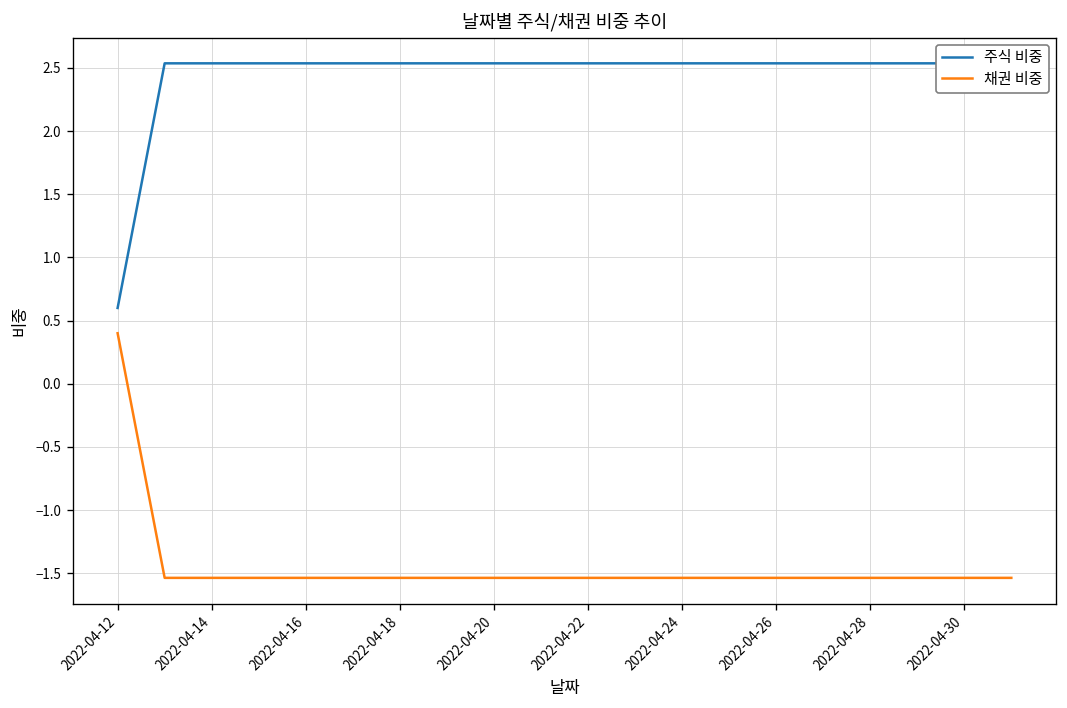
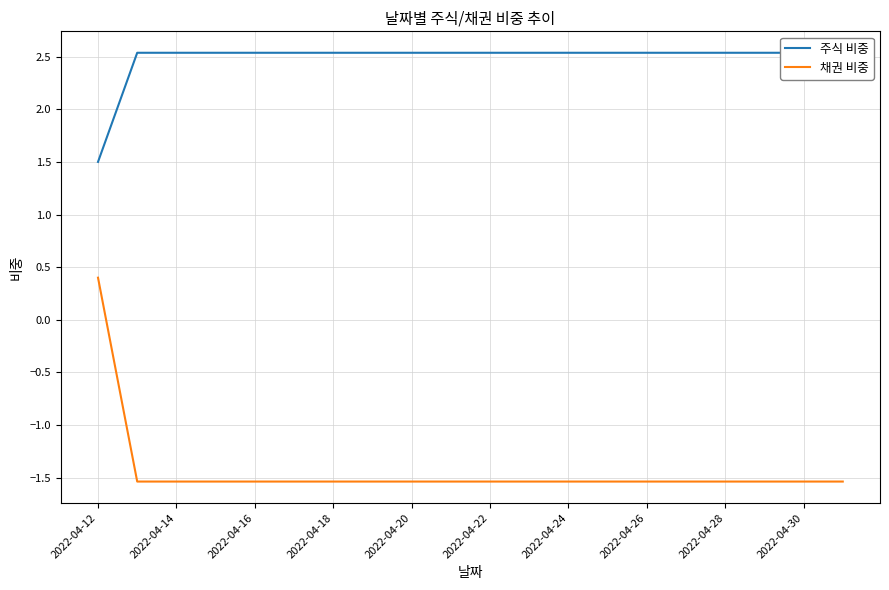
주식 비중, 2022-04-12: 0.6 -> 1.5
